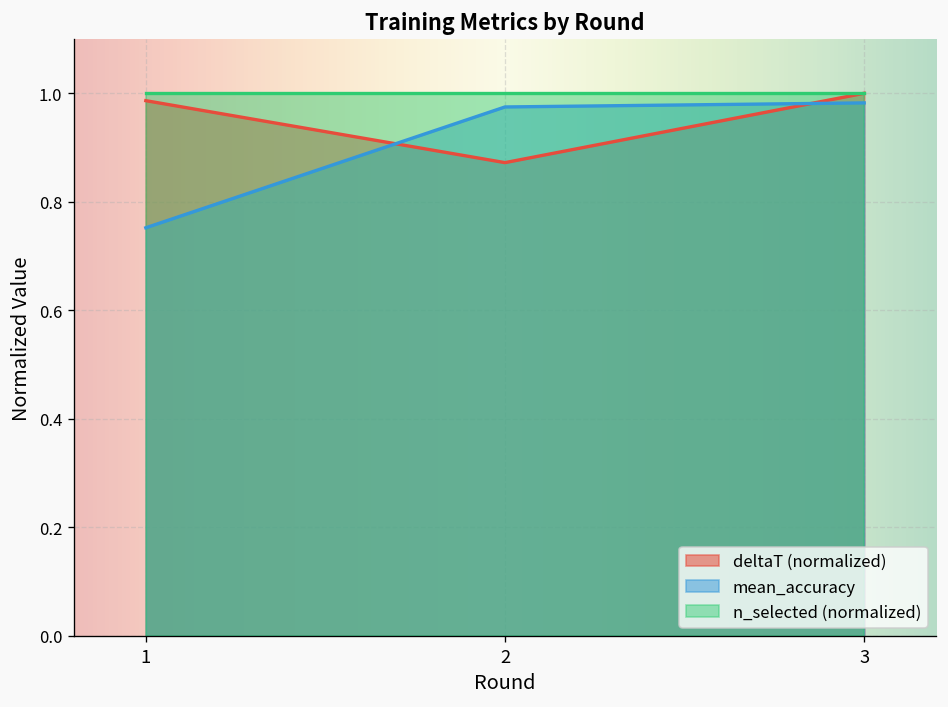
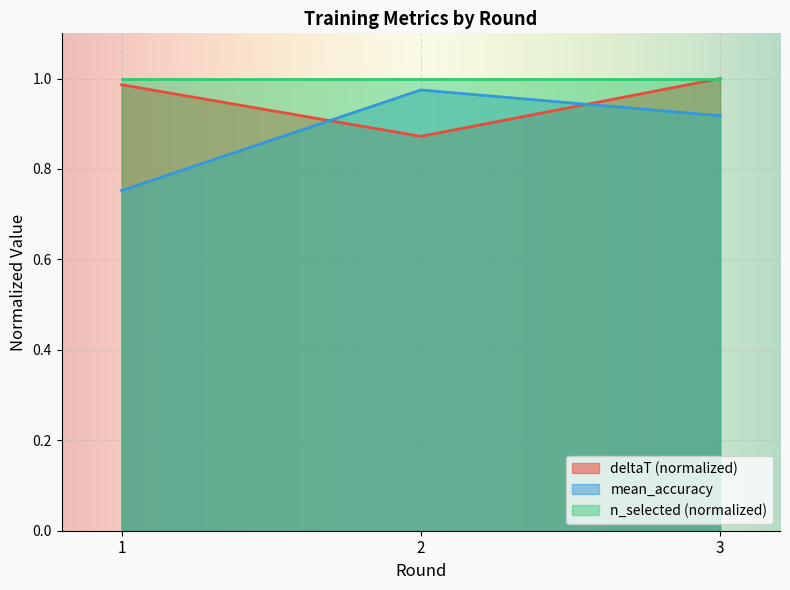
mean_accuracy, 3: 0.98 -> 0.92
